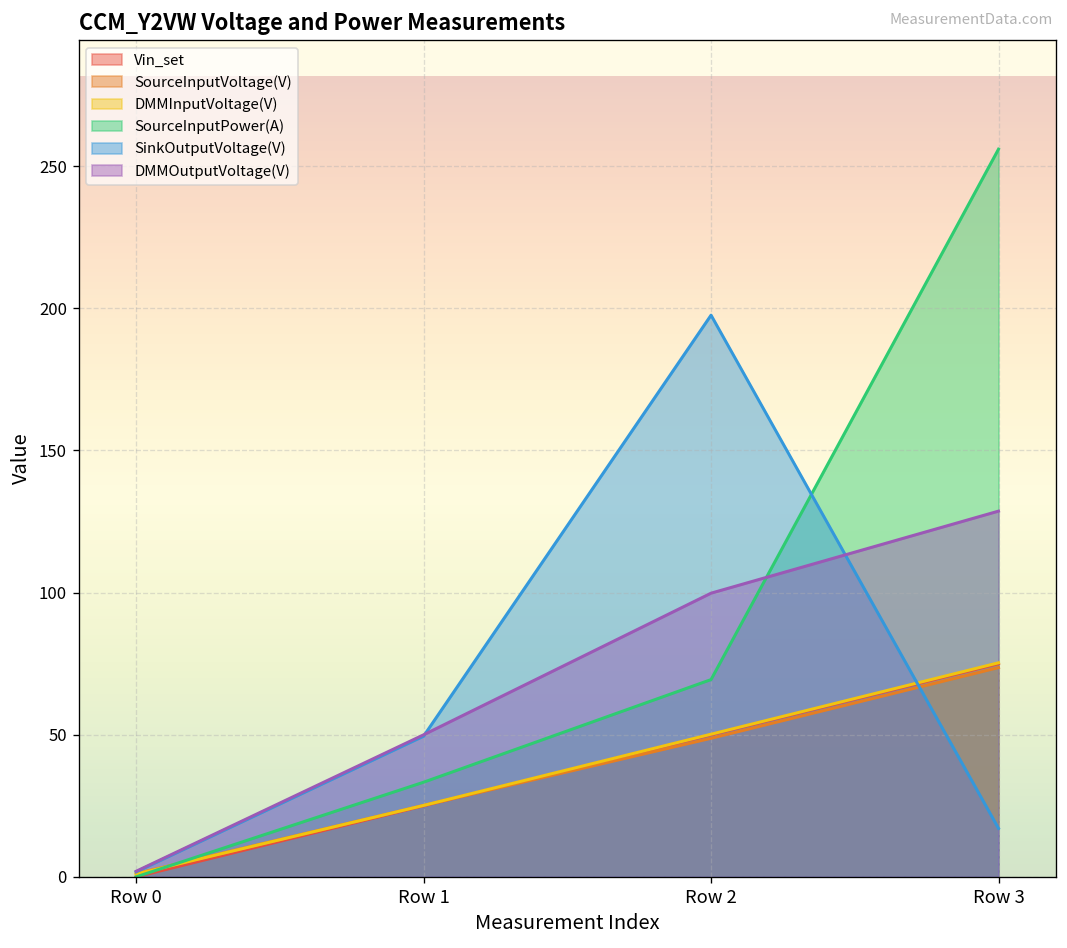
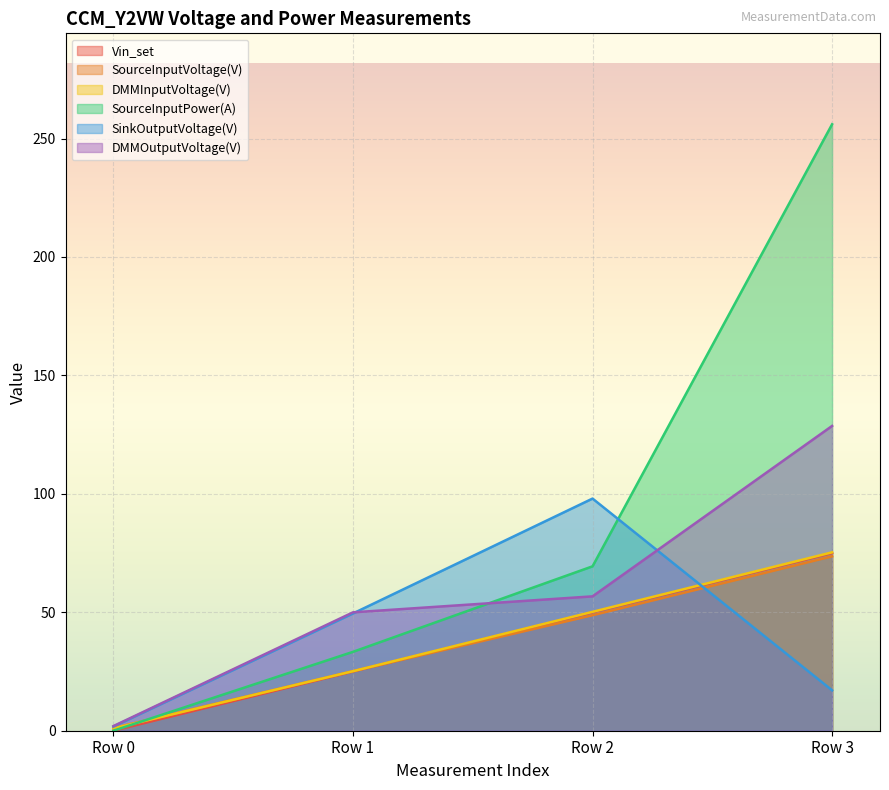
SinkOutputVoltage(V), Row 2: 198 -> 98
DMMOutputVoltage(V), Row 2: 100 -> 57
